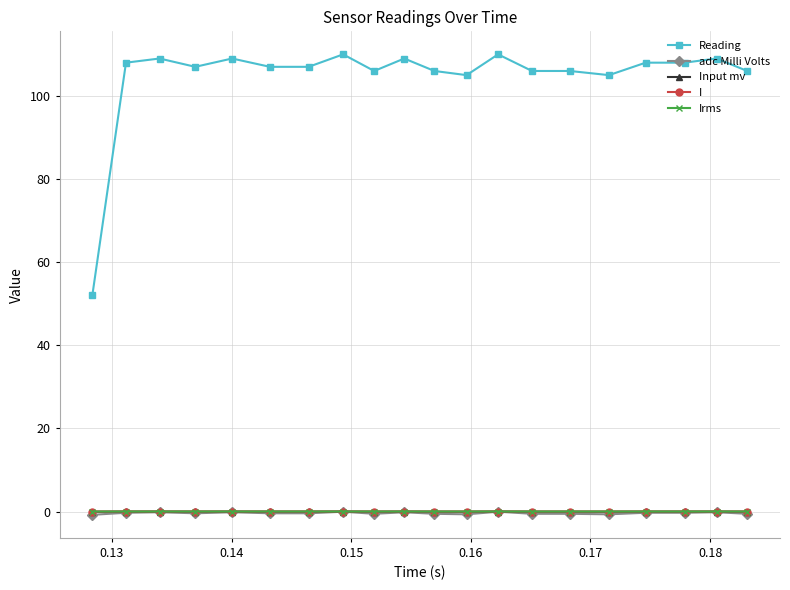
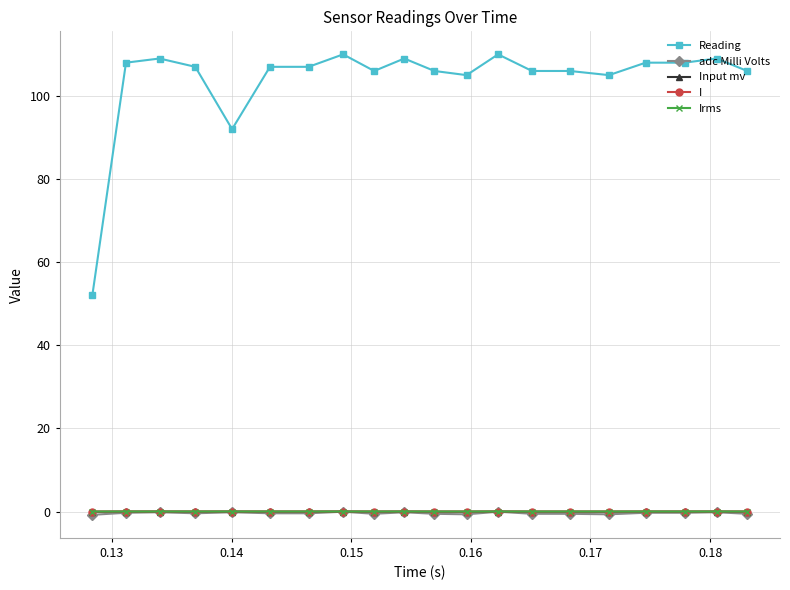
Reading, 0.14: 109 -> 92
